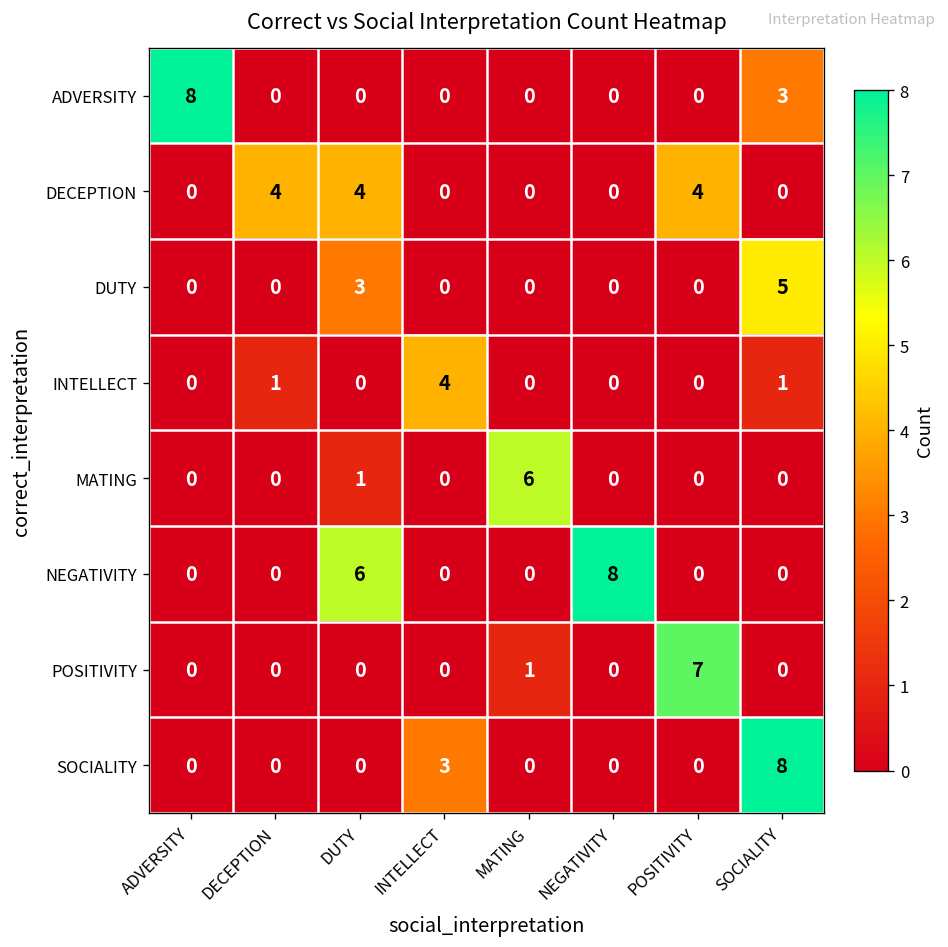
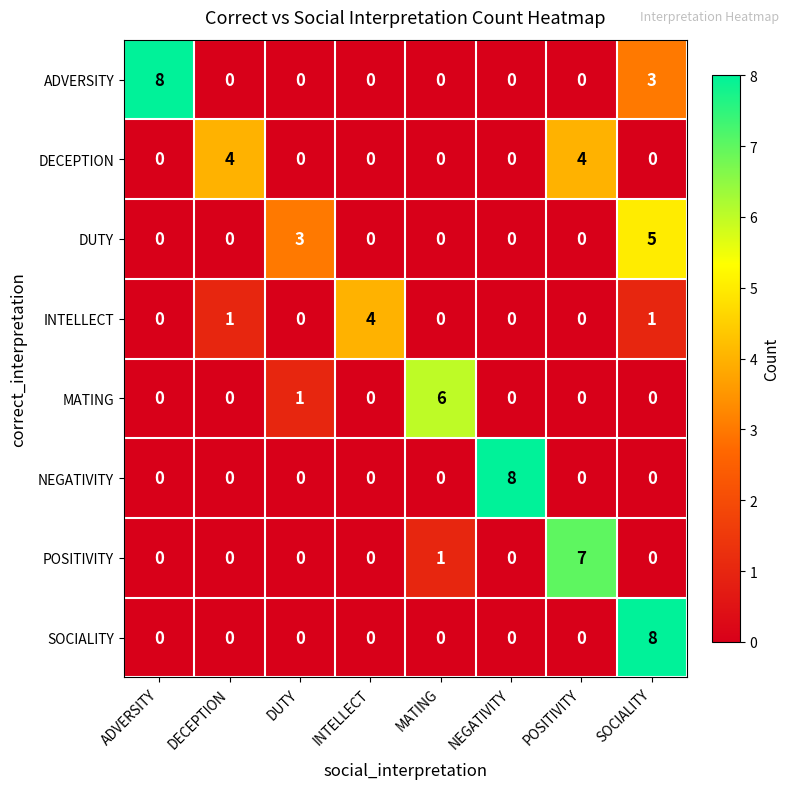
DECEPTION, DUTY: 4 -> 0
NEGATIVITY, DUTY: 6 -> 0
SOCIALITY, INTELLECT: 3 -> 0
